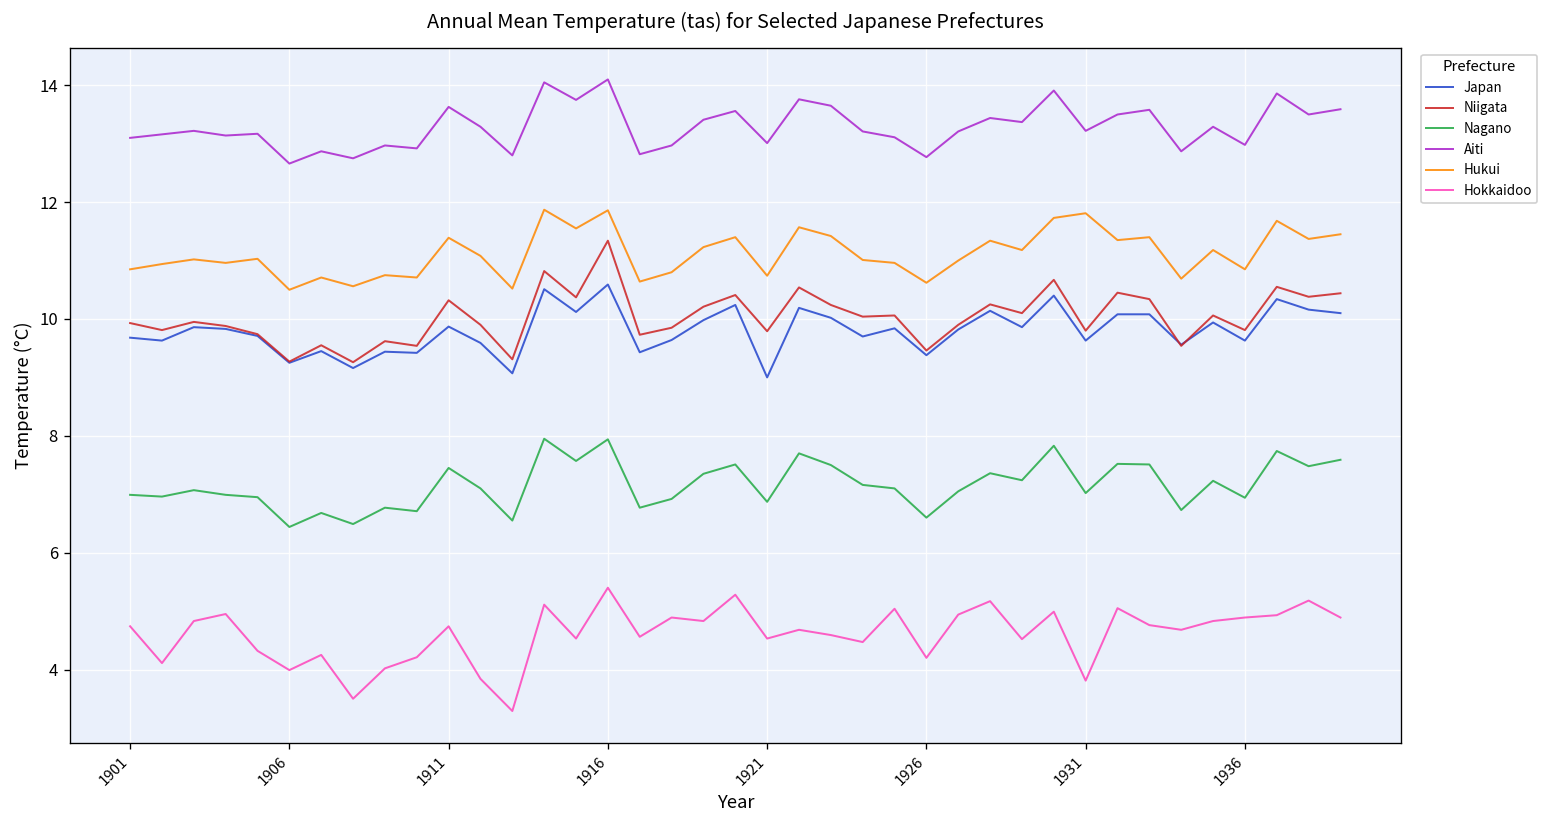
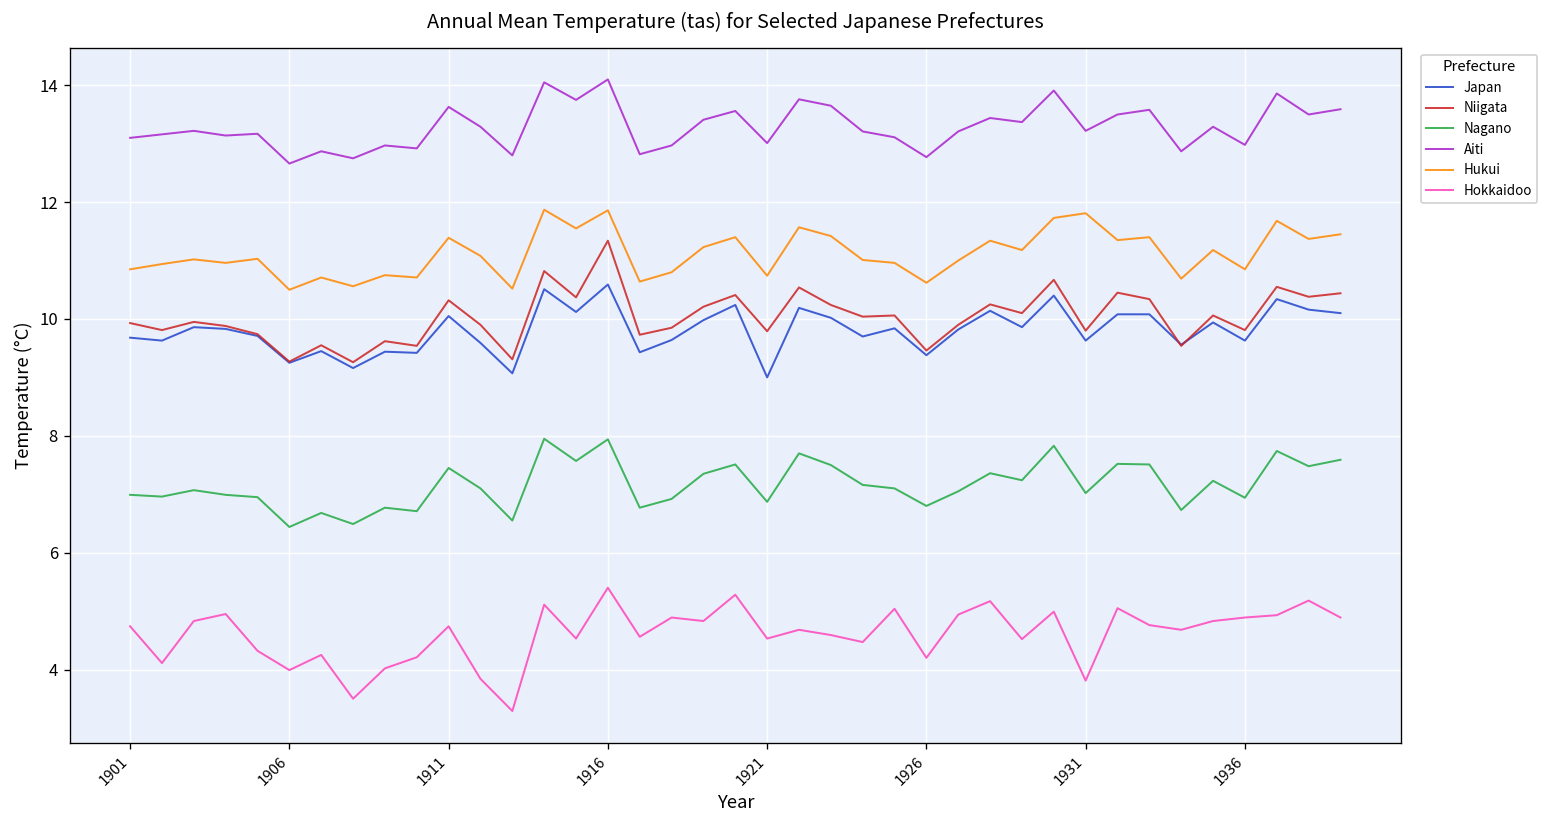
Japan, 1911: 9.9 -> 10.1
Nagano, 1926: 6.6 -> 6.8
